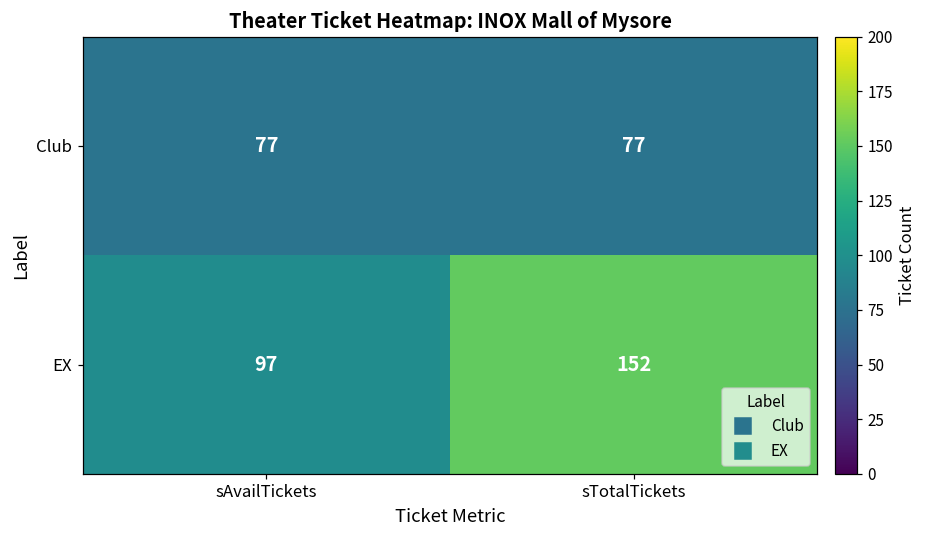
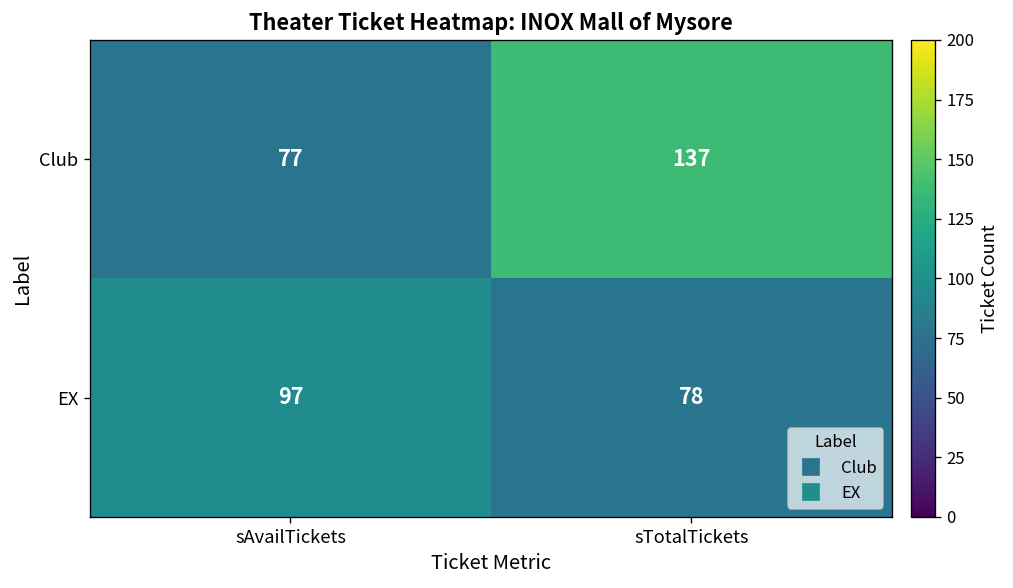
Club, sTotalTickets: 77 -> 137
EX, sTotalTickets: 152 -> 78
